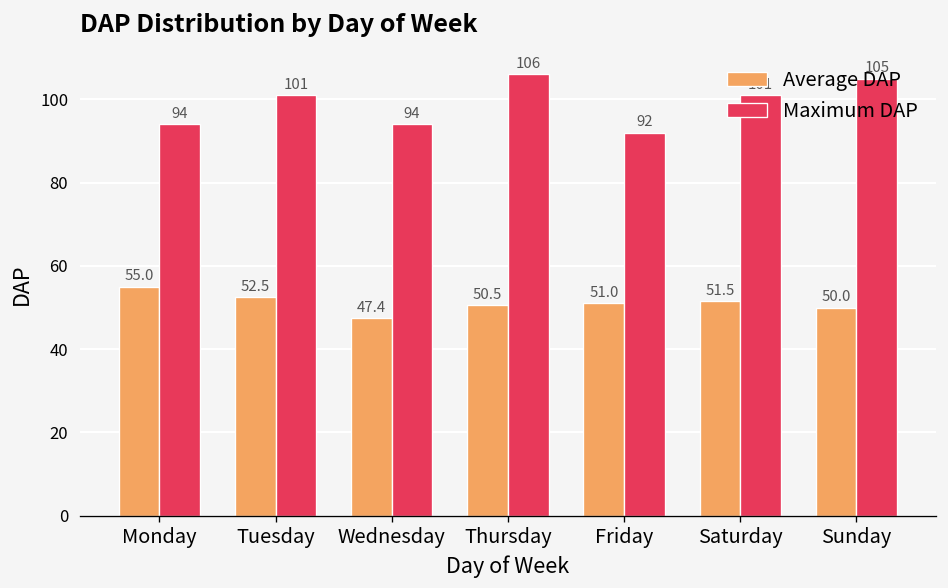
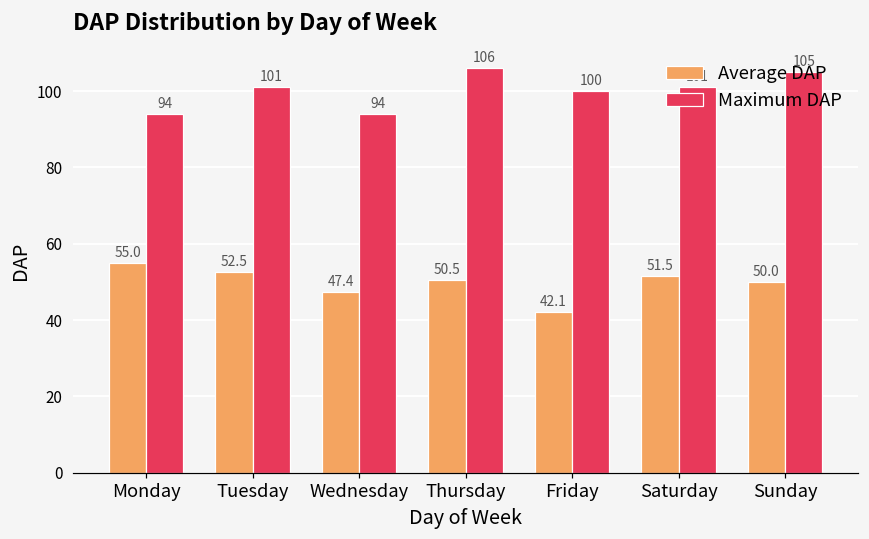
Average DAP, Friday: 51.0 -> 42.1
Maximum DAP, Friday: 92 -> 100
